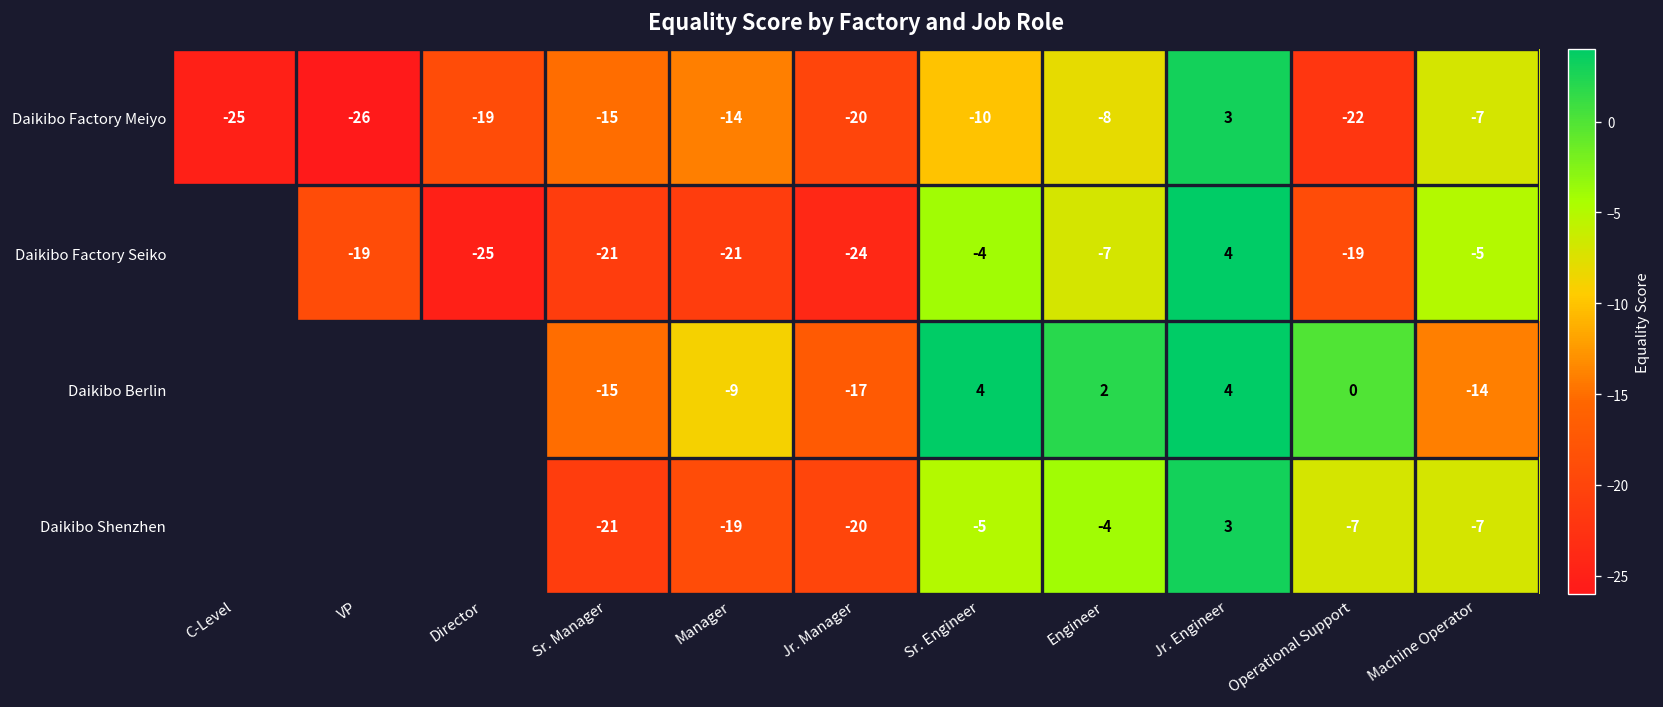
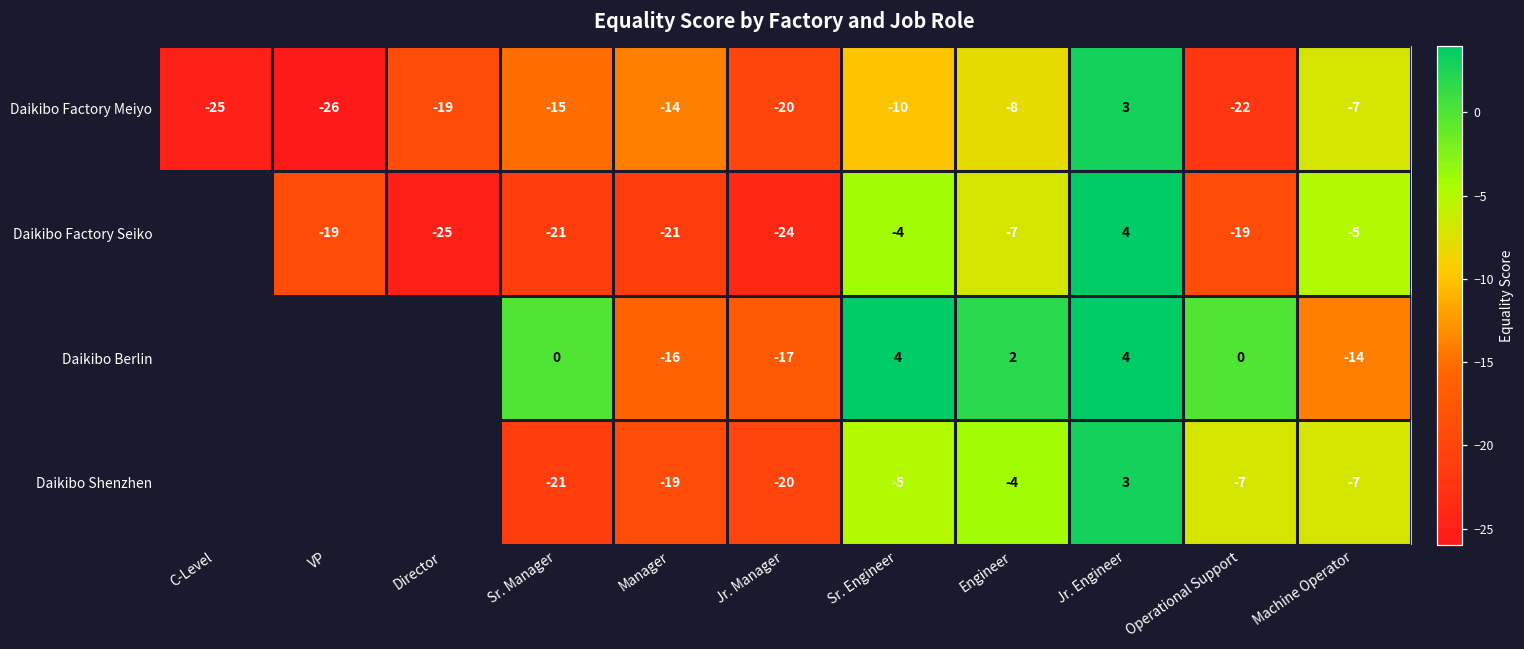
Daikibo Berlin, Sr. Manager: -15 -> 0
Daikibo Berlin, Manager: -9 -> -16
